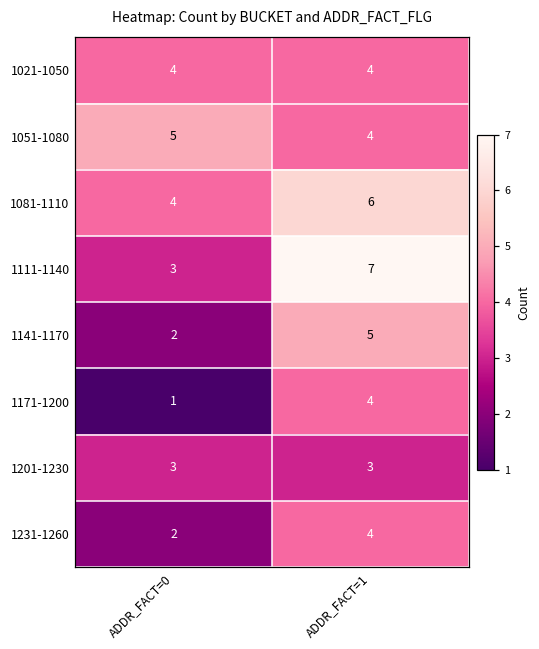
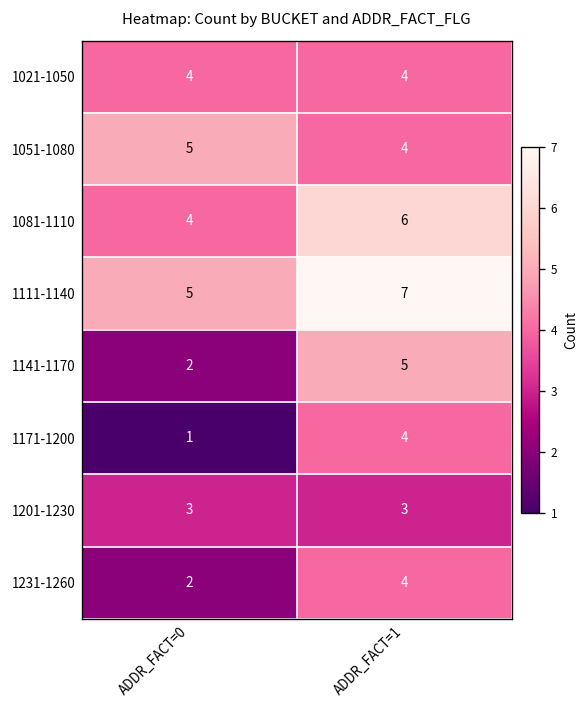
1111-1140, ADDR_FACT=0: 3 -> 5
